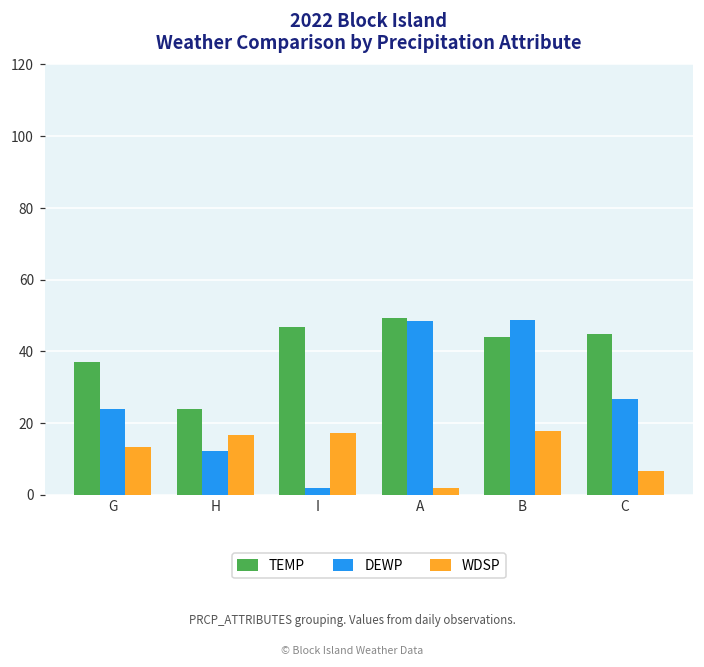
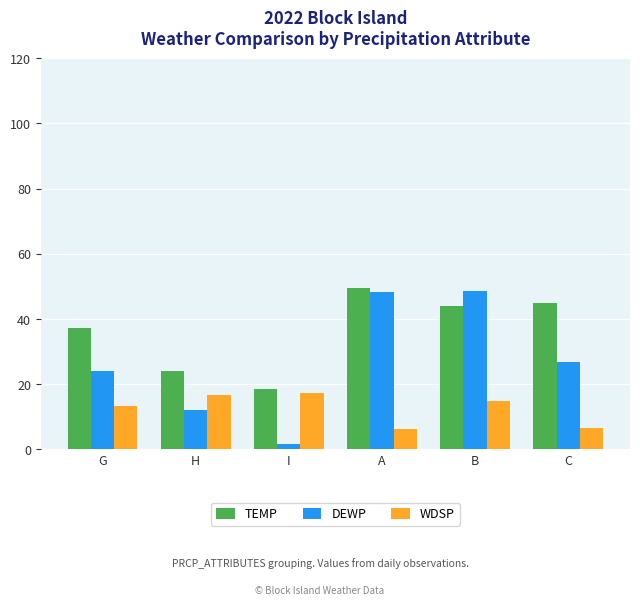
TEMP, I: 47 -> 18
WDSP, A: 2 -> 6
WDSP, B: 18 -> 15
